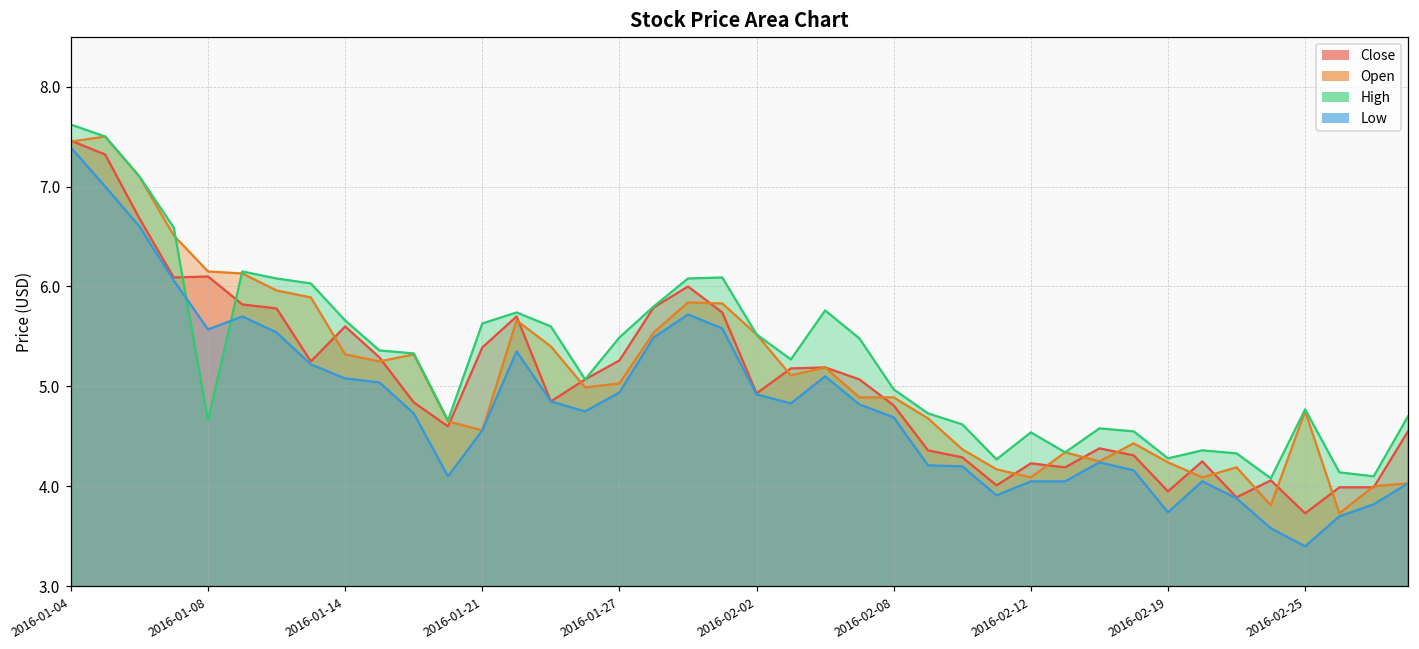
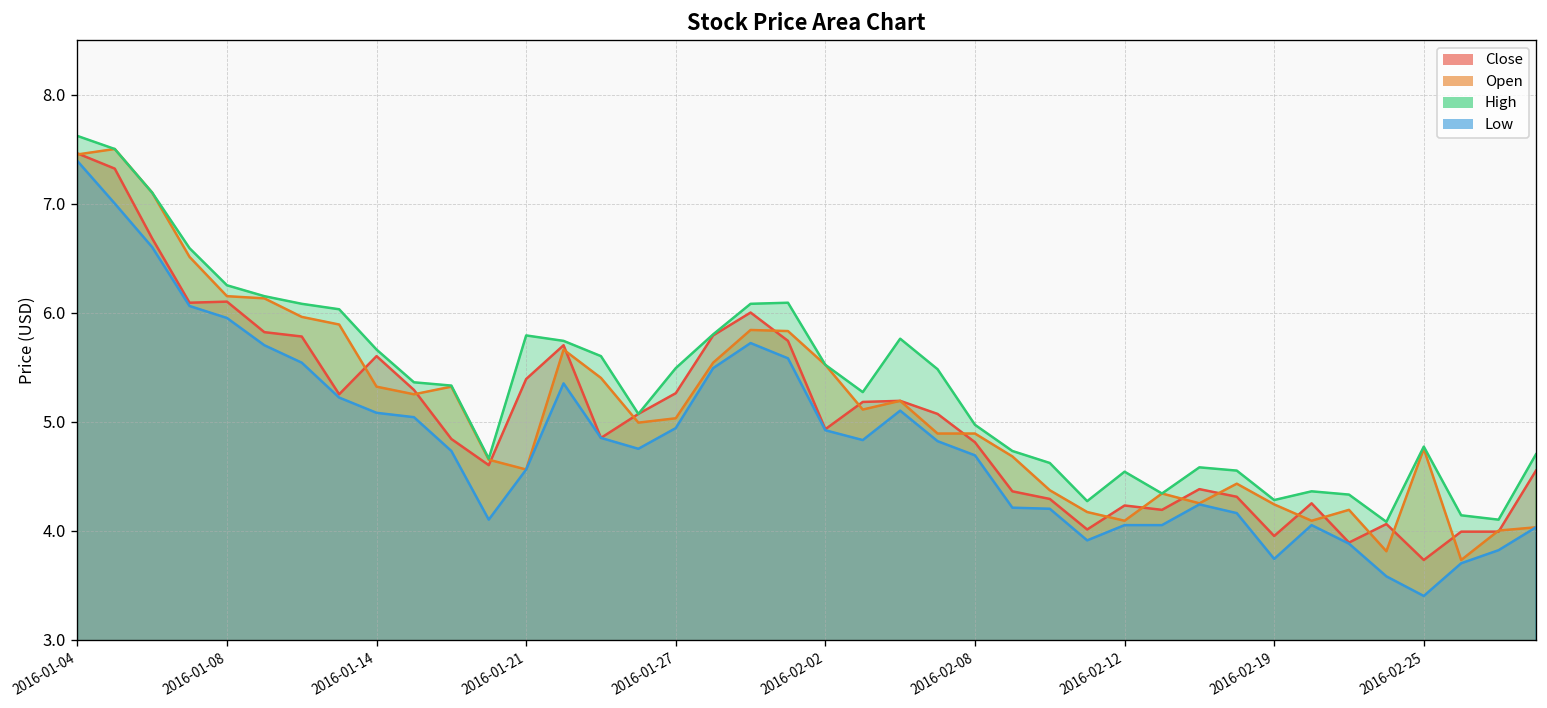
High, 2016-01-08: 4.7 -> 6.3
Low, 2016-01-08: 5.6 -> 6.0
High, 2016-01-21: 5.6 -> 5.8
